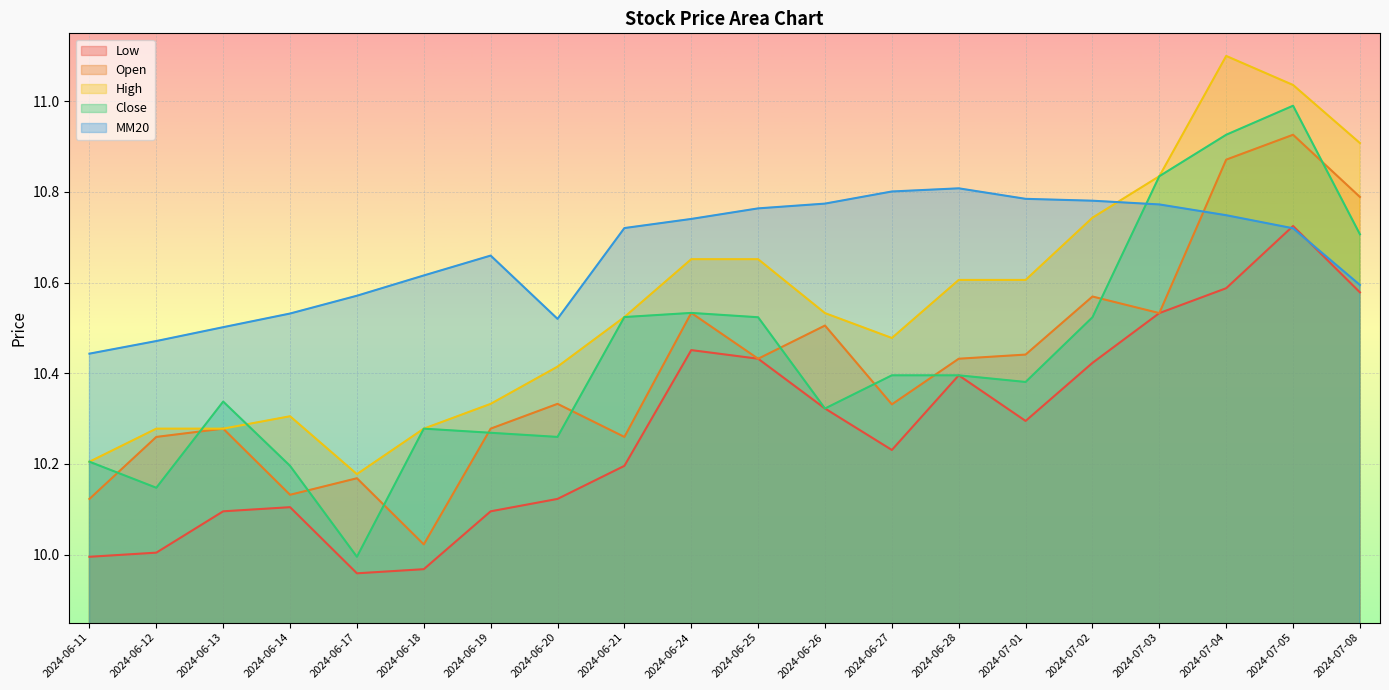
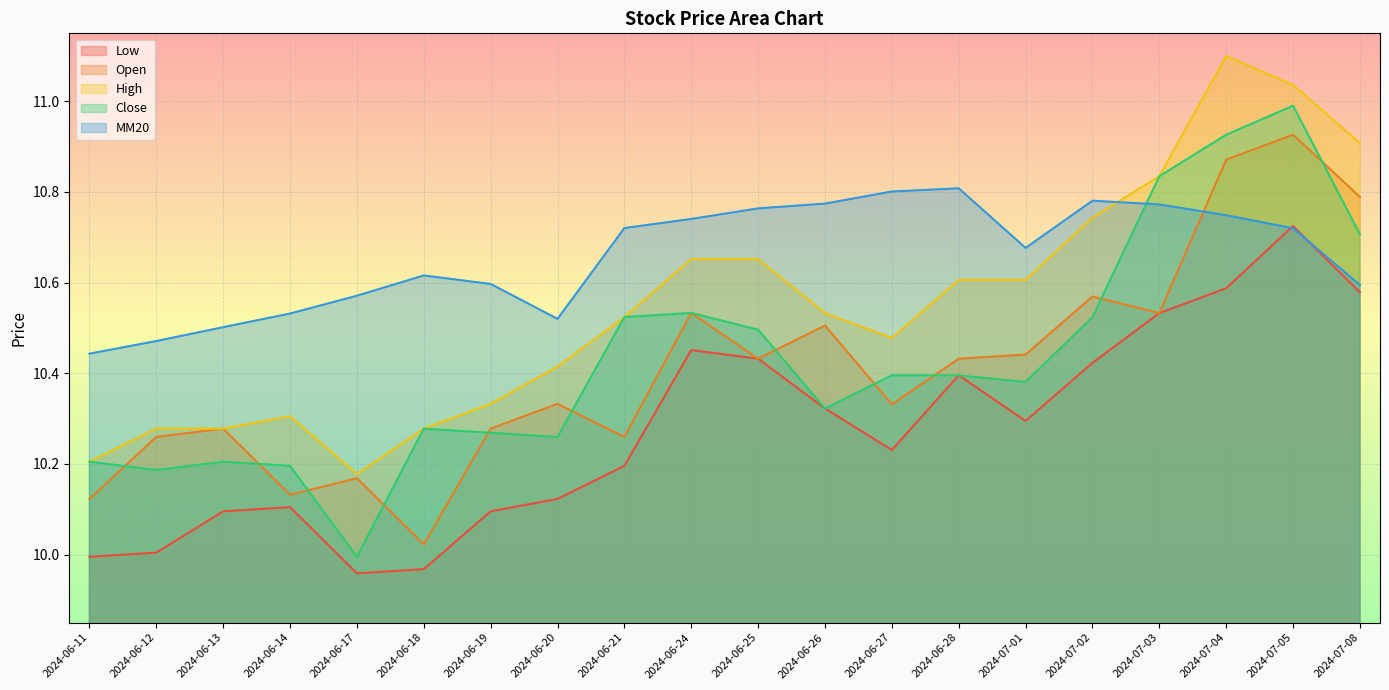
Close, 2024-06-12: 10.15 -> 10.19
Close, 2024-06-13: 10.34 -> 10.20
MM20, 2024-06-19: 10.66 -> 10.60
Close, 2024-06-25: 10.52 -> 10.50
MM20, 2024-07-01: 10.78 -> 10.68
